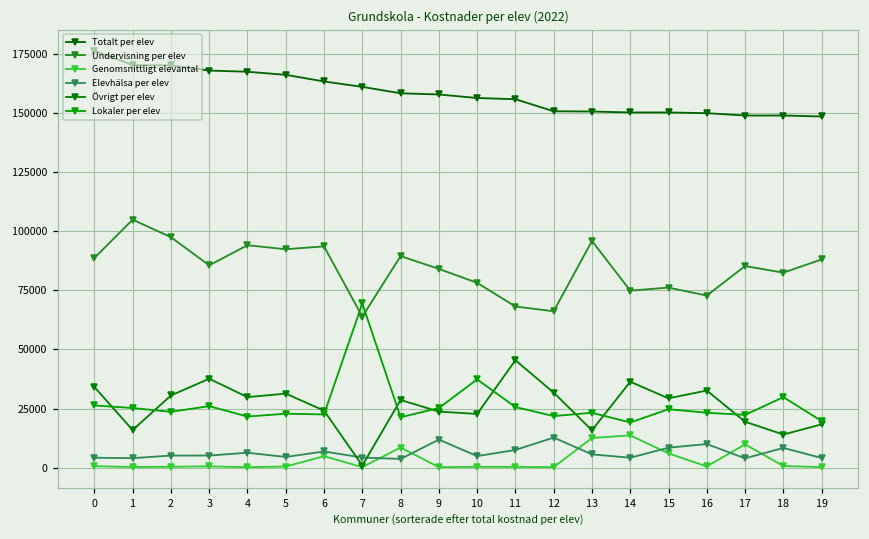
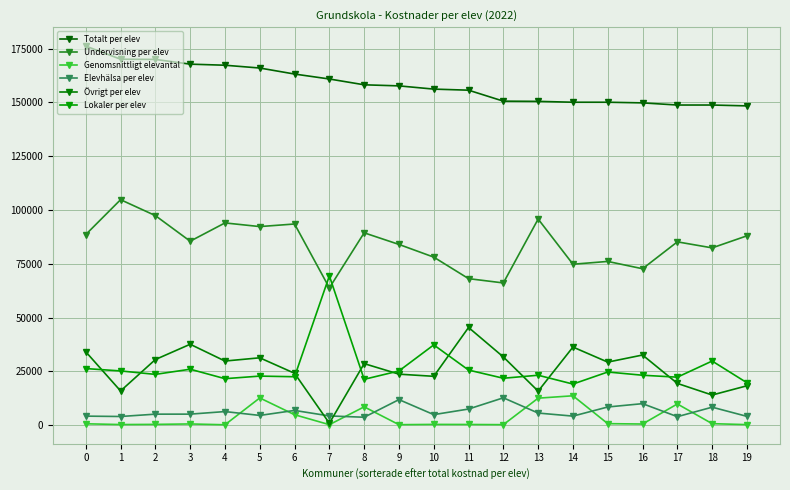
Genomsnittligt elevantal, 5: 0 -> 13000
Genomsnittligt elevantal, 15: 6000 -> 1000
